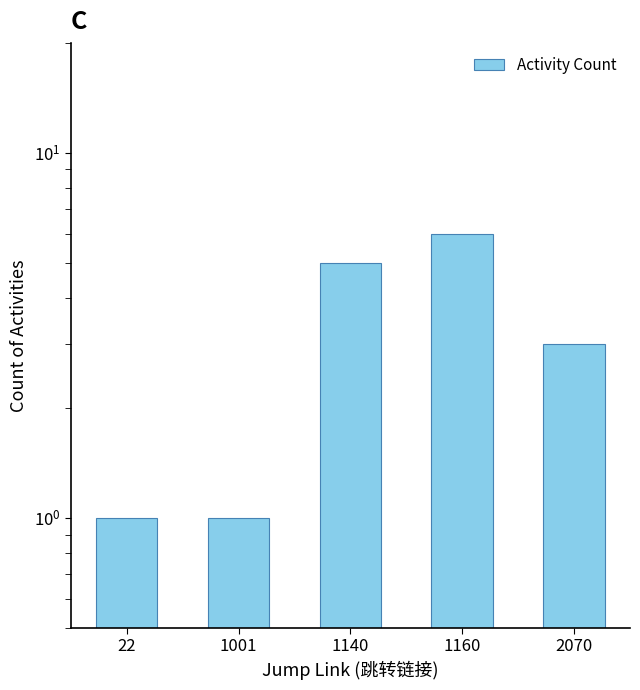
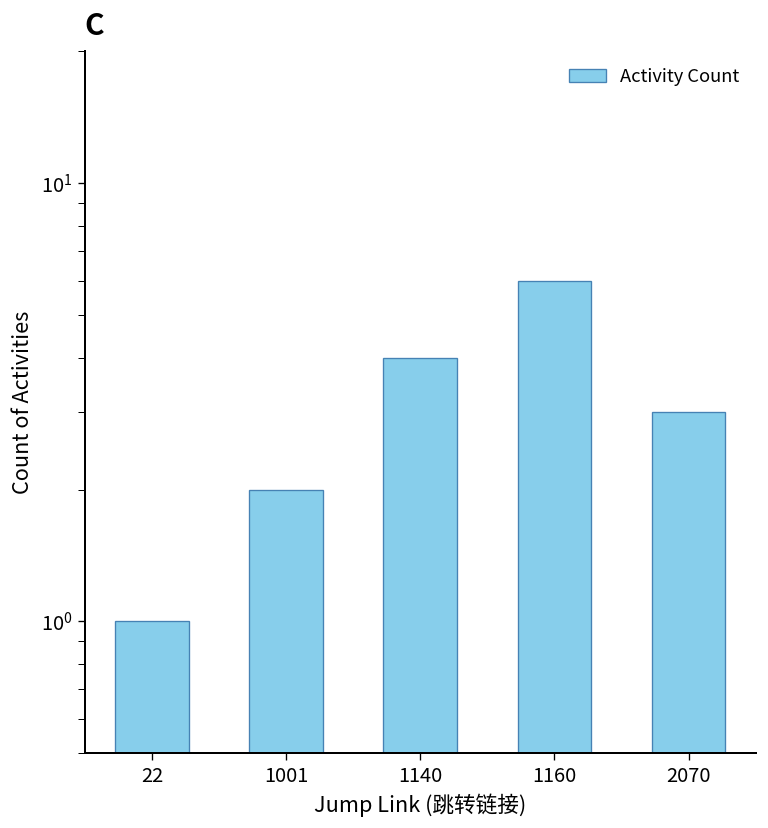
1001: 1 -> 2
1140: 5 -> 4
